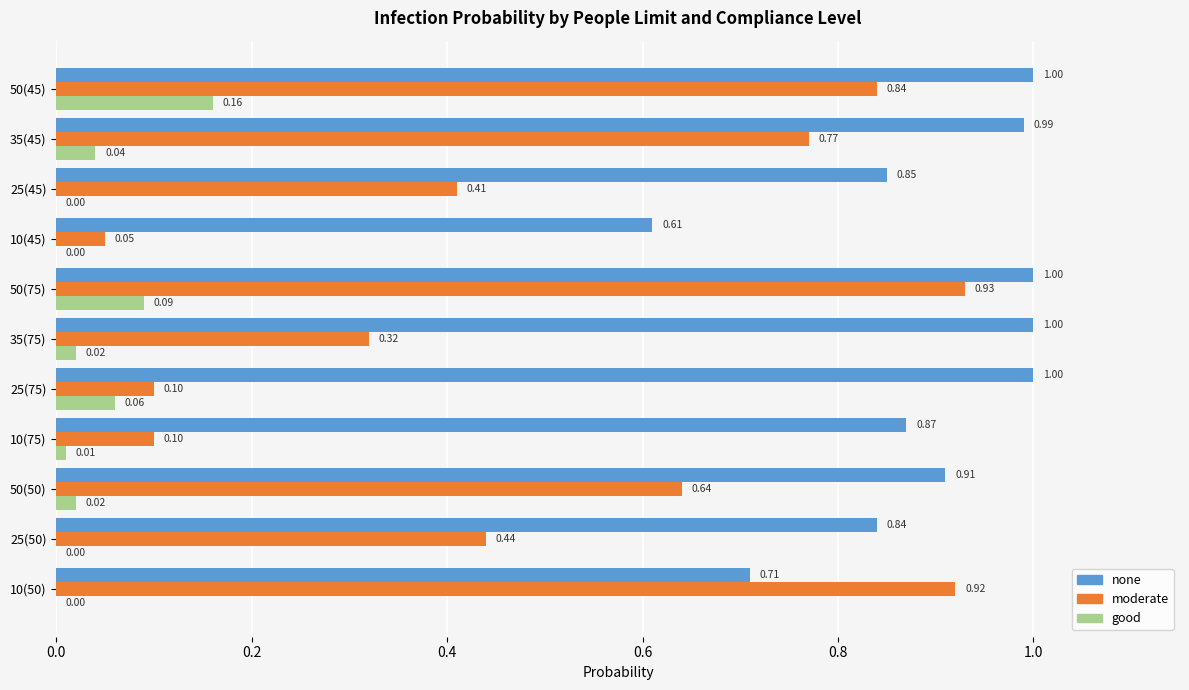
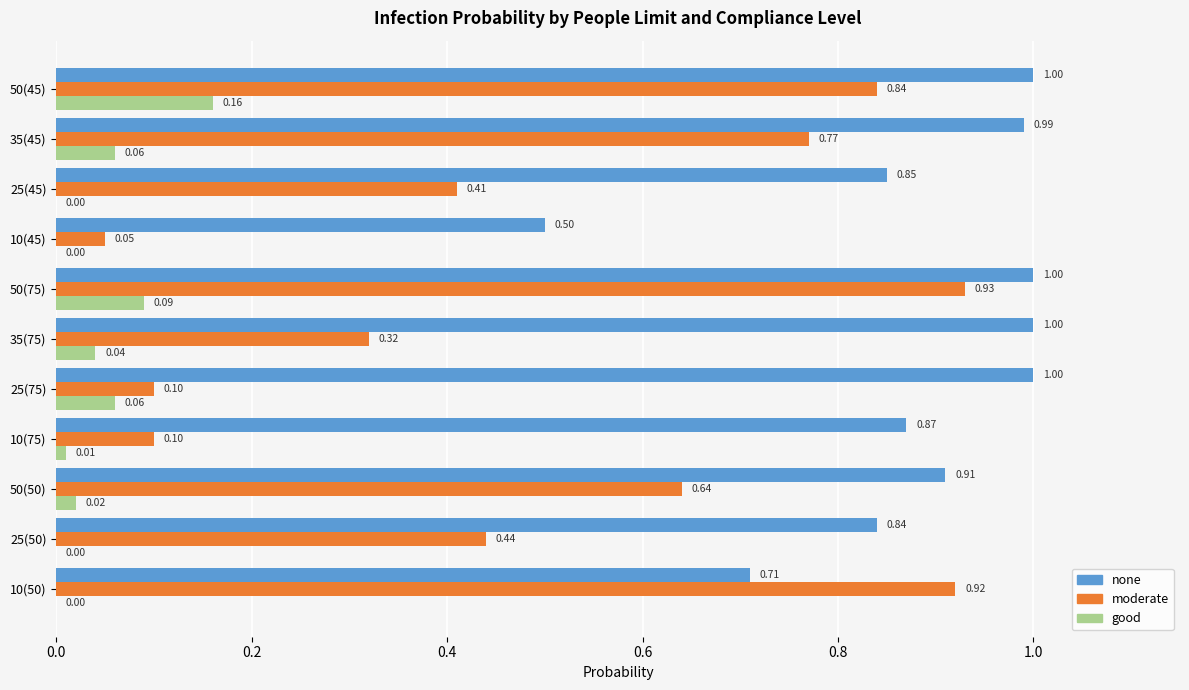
good, 35(45): 0.04 -> 0.06
none, 10(45): 0.61 -> 0.50
good, 35(75): 0.02 -> 0.04
